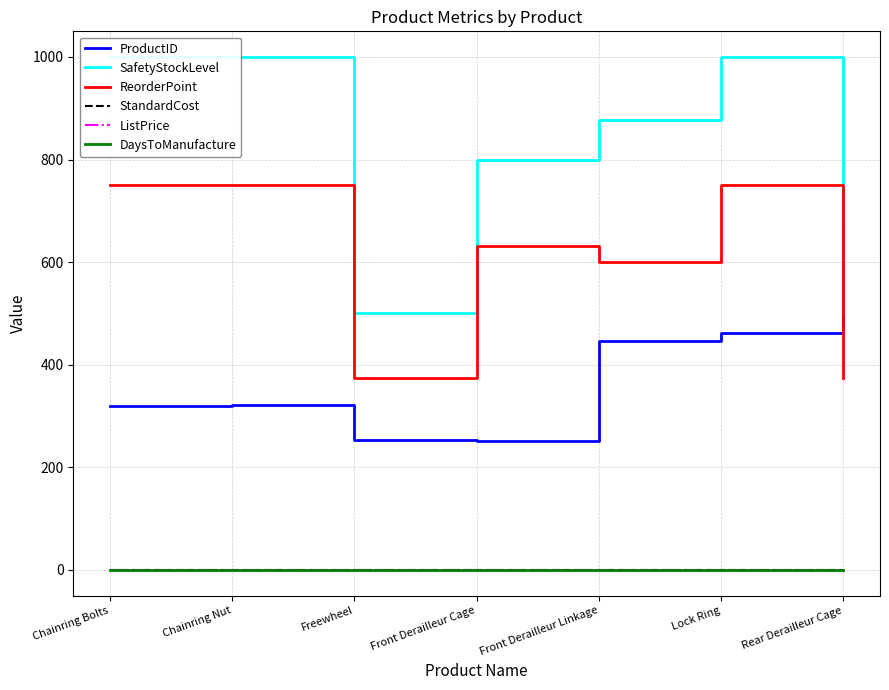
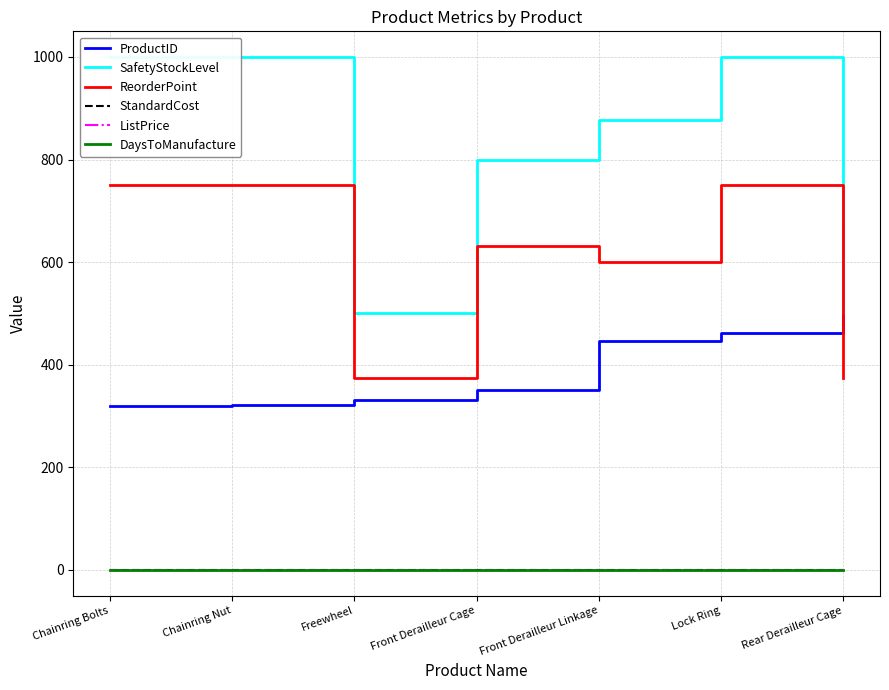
ProductID, Freewheel: 250 -> 330
ProductID, Front Derailleur Cage: 250 -> 350
